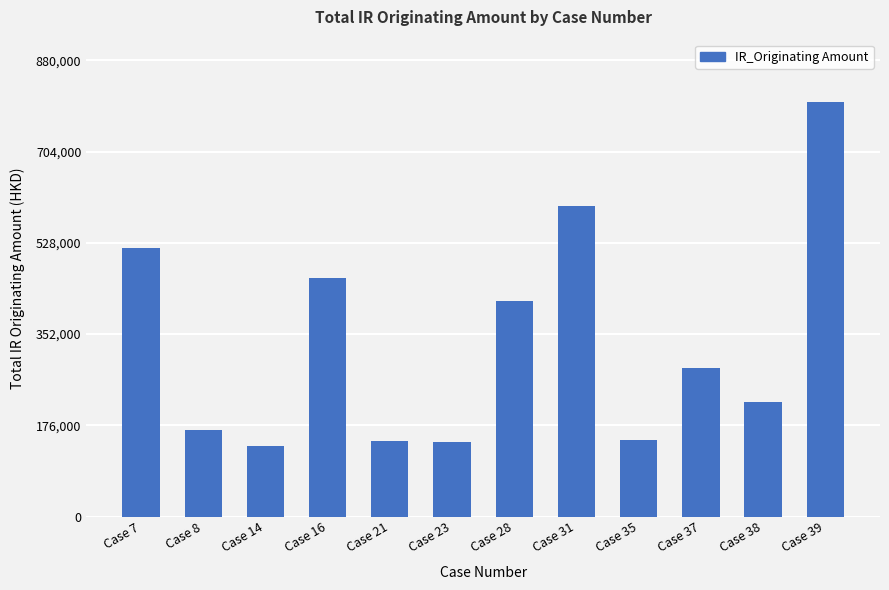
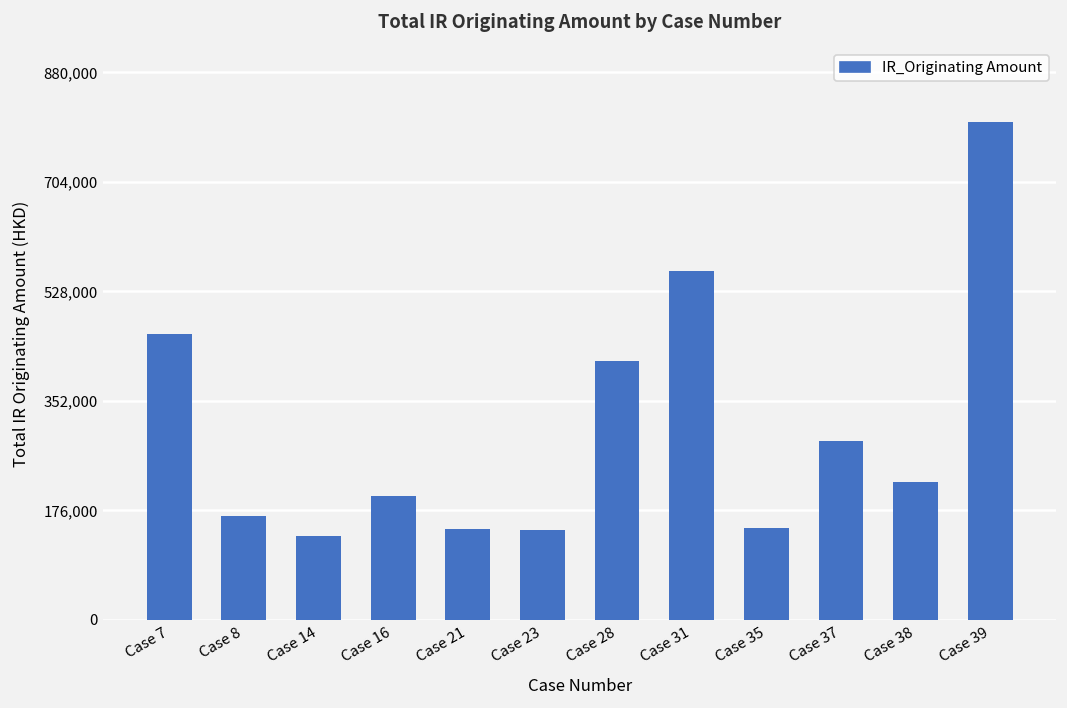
Case 7: 520,000 -> 460,000
Case 16: 460,000 -> 200,000
Case 31: 600,000 -> 560,000
